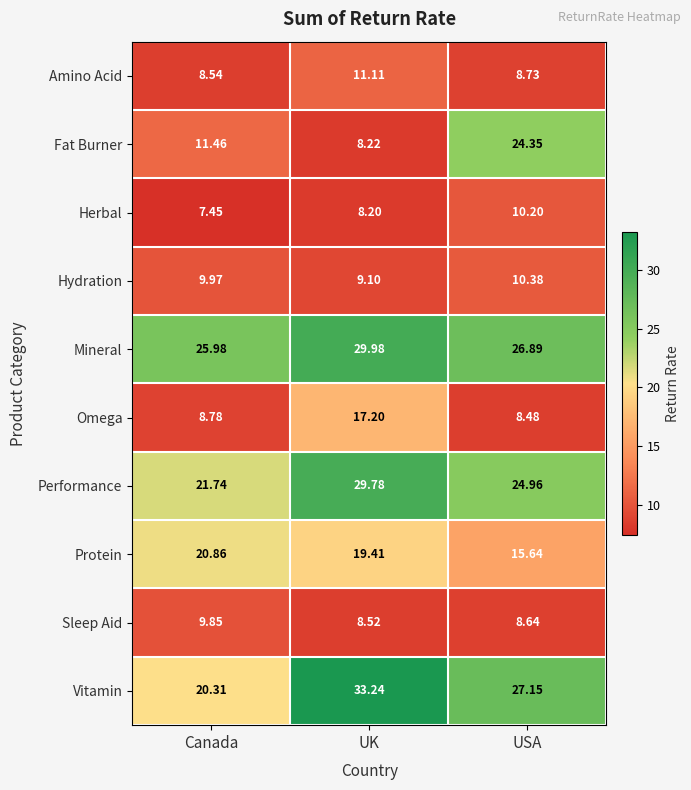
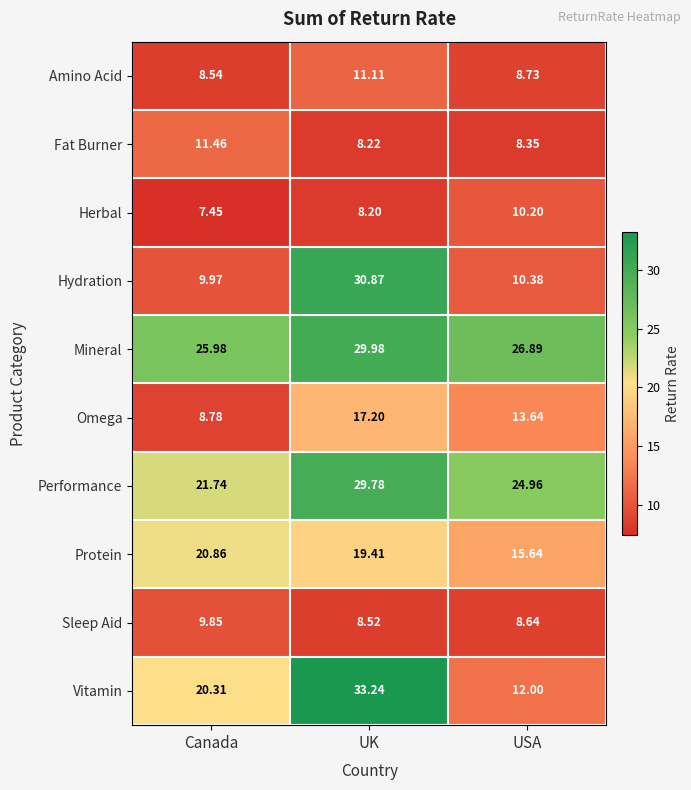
Fat Burner, USA: 24.35 -> 8.35
Hydration, UK: 9.10 -> 30.87
Omega, USA: 8.48 -> 13.64
Vitamin, USA: 27.15 -> 12.00
